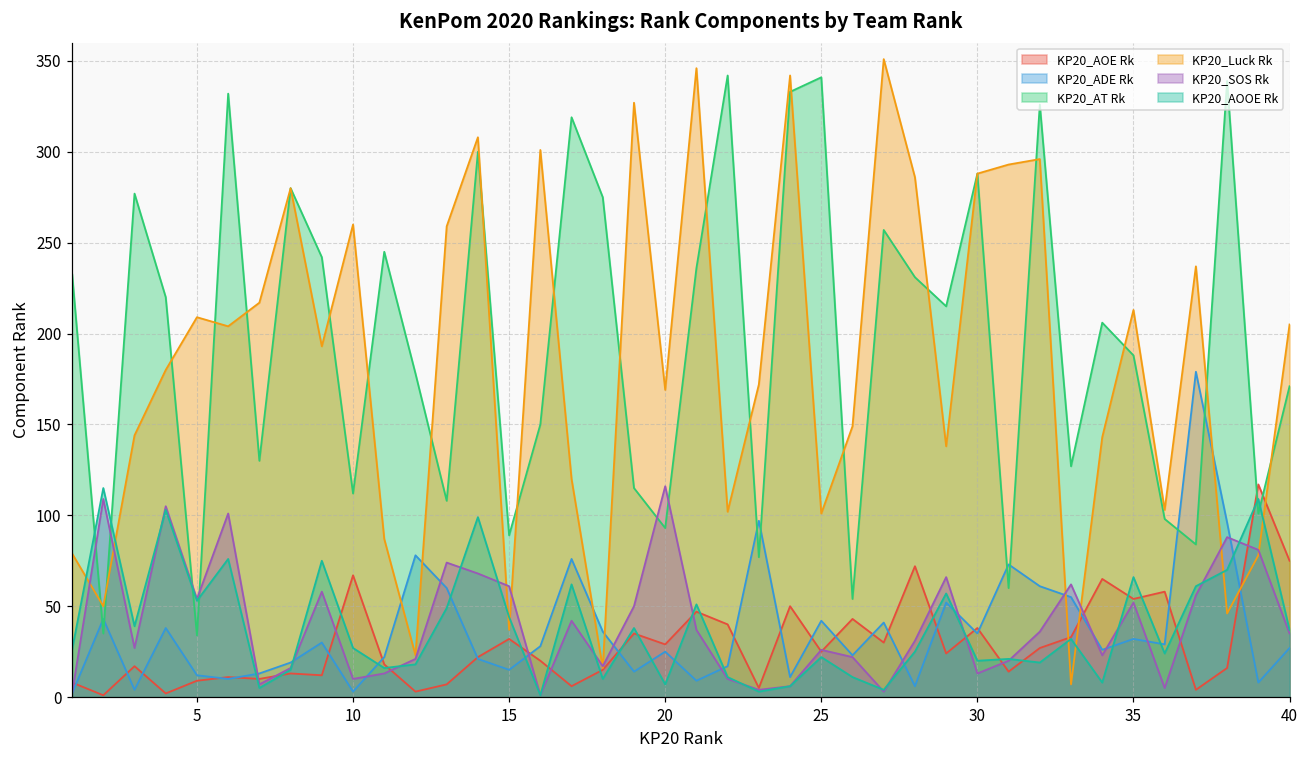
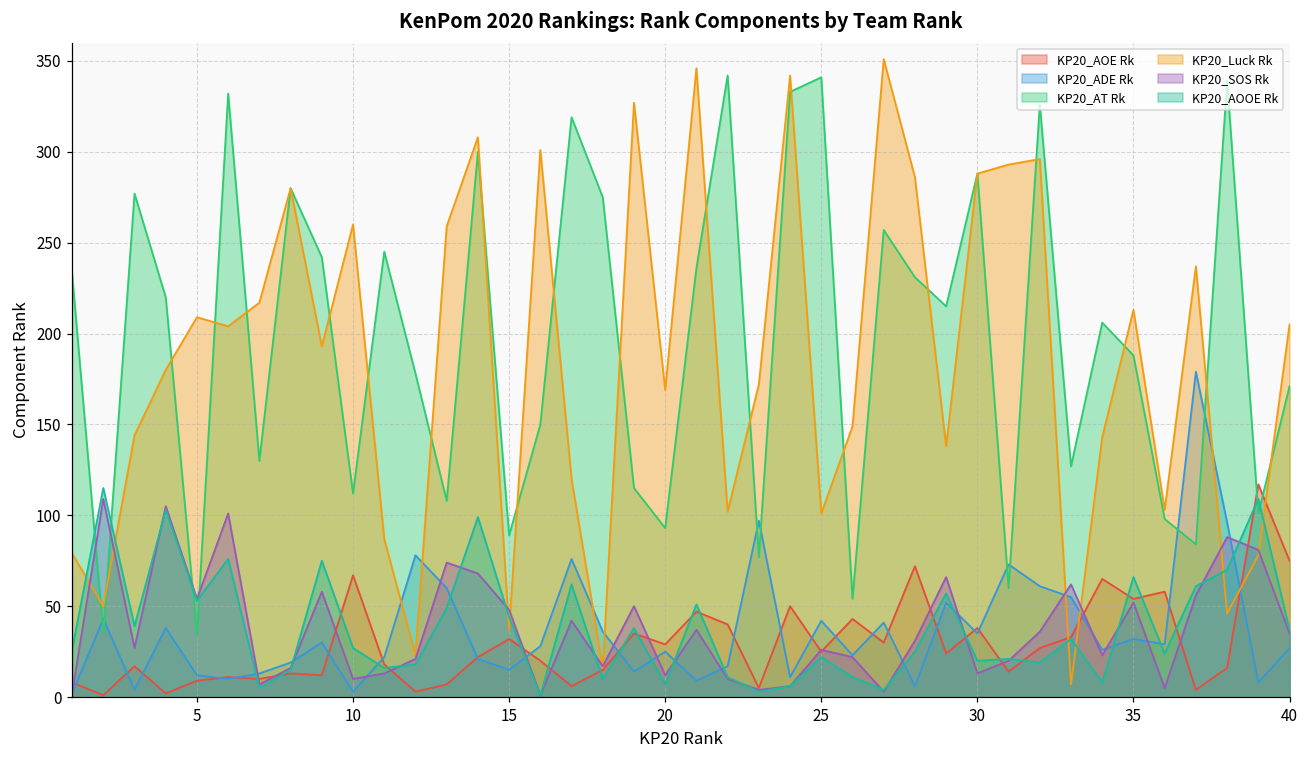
KP20_SOS Rk, 15: 61 -> 48
KP20_SOS Rk, 20: 116 -> 12
